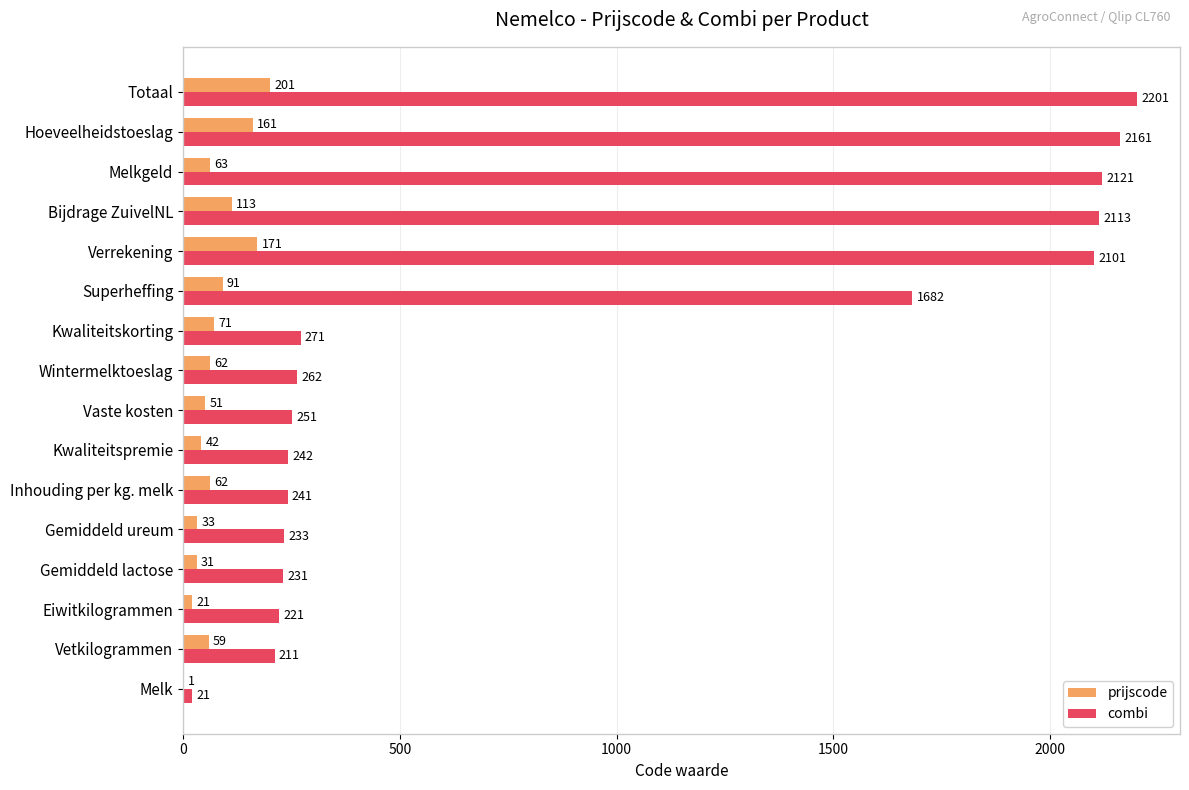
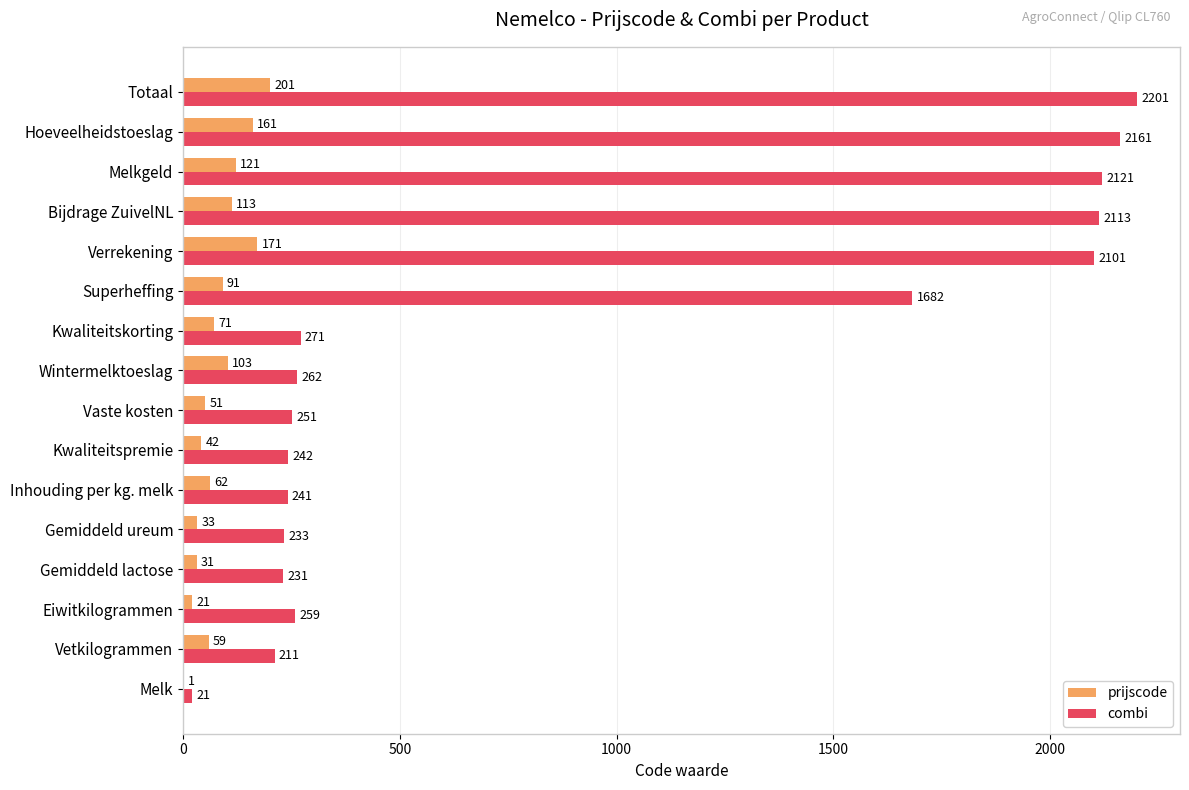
prijscode, Melkgeld: 63 -> 121
prijscode, Wintermelktoeslag: 62 -> 103
combi, Eiwitkilogrammen: 221 -> 259
